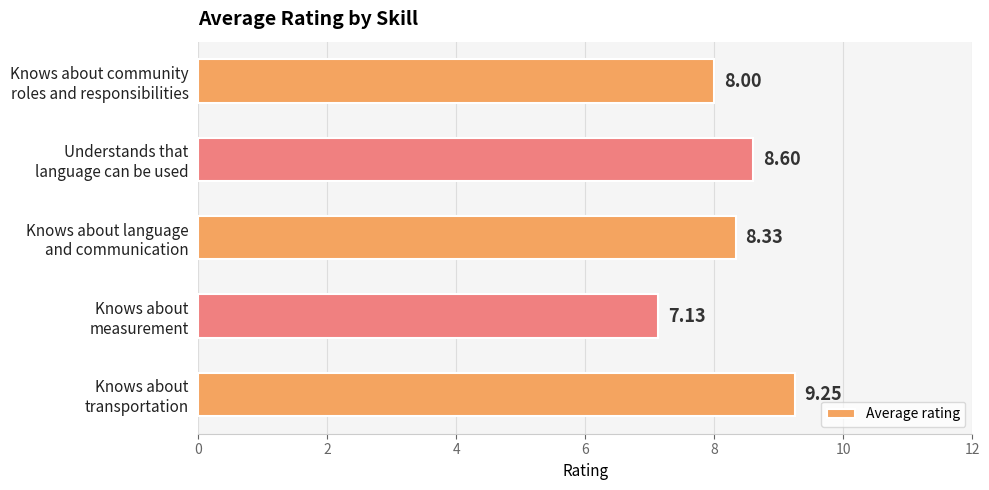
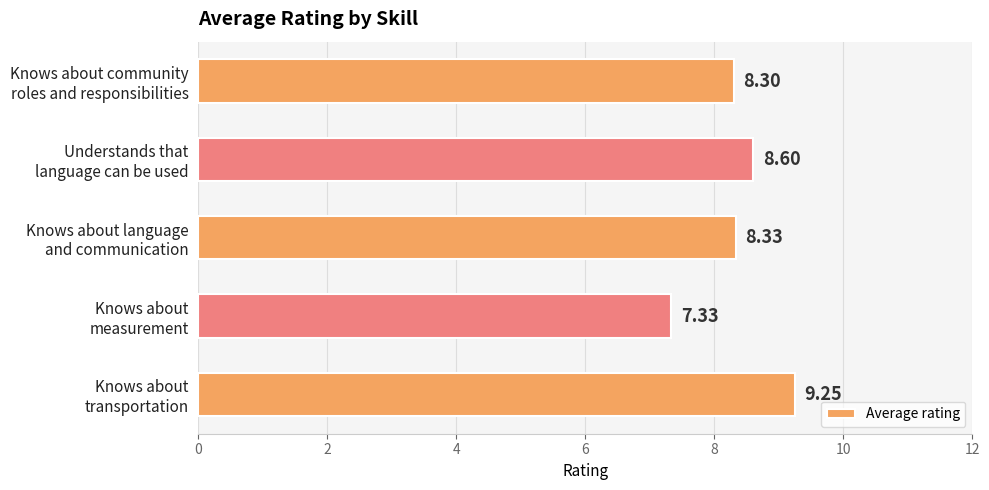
Knows about community roles and responsibilities: 8.00 -> 8.30
Knows about measurement: 7.13 -> 7.33
